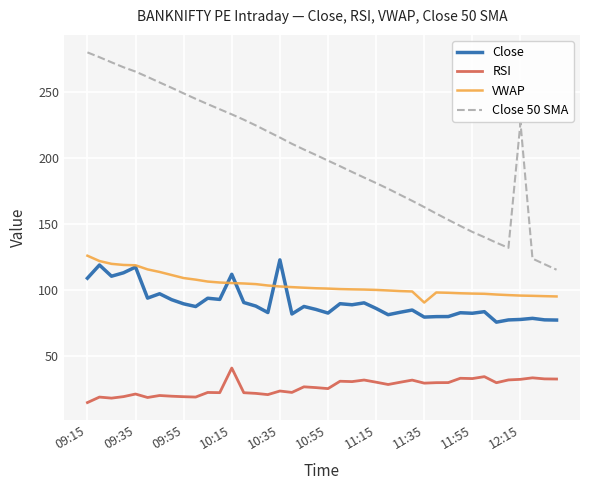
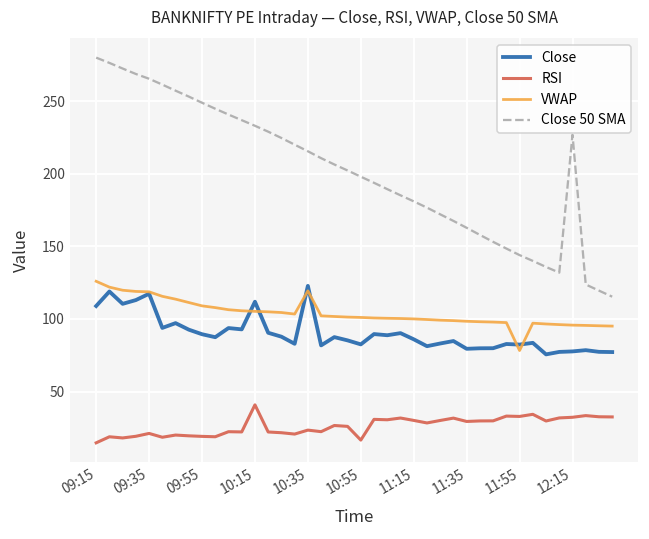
VWAP, 10:35: 103 -> 119
RSI, 10:55: 25 -> 17
VWAP, 11:35: 90 -> 98
VWAP, 11:55: 97 -> 78
